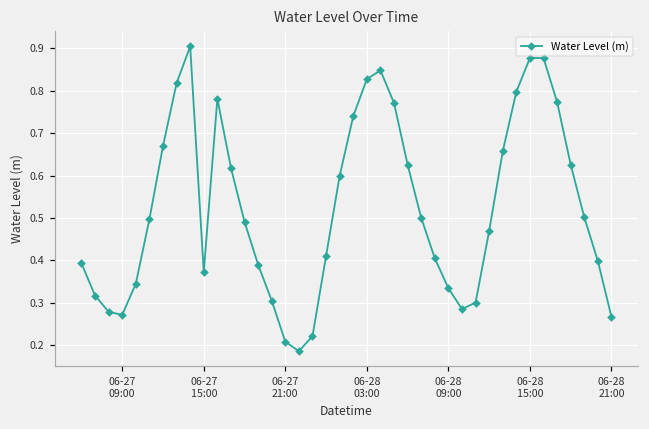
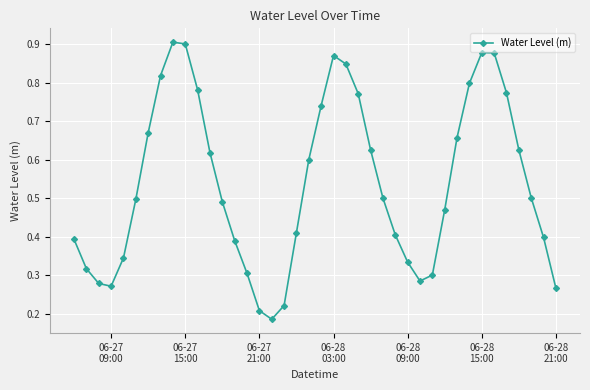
06-27 15:00: 0.37 -> 0.90
06-28 03:00: 0.83 -> 0.87
